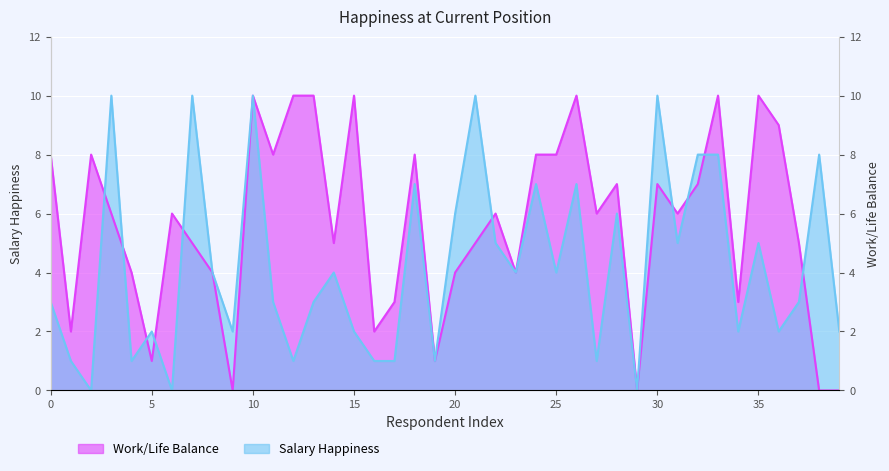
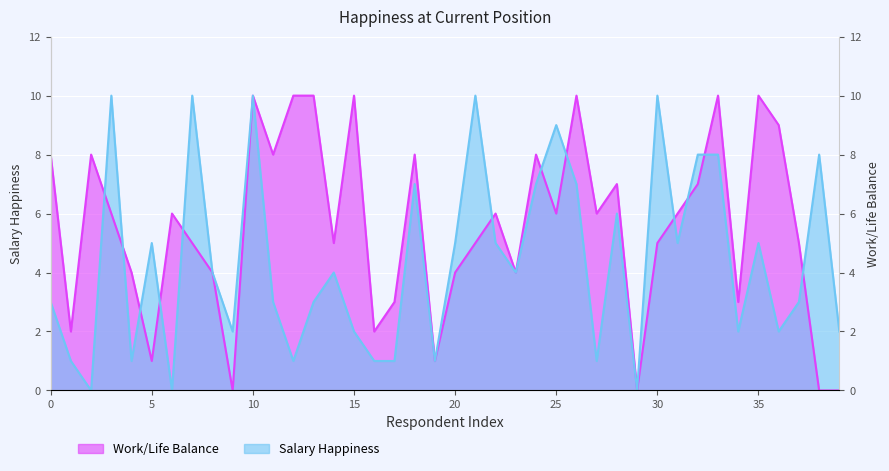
Salary Happiness, 5: 2 -> 5
Salary Happiness, 20: 6 -> 5
Work/Life Balance, 25: 8 -> 6
Salary Happiness, 25: 4 -> 9
Work/Life Balance, 30: 7 -> 5
